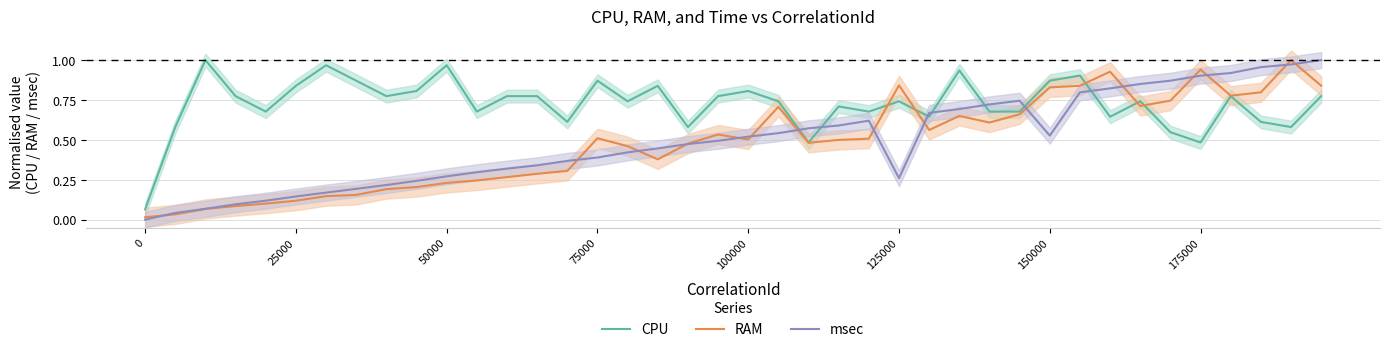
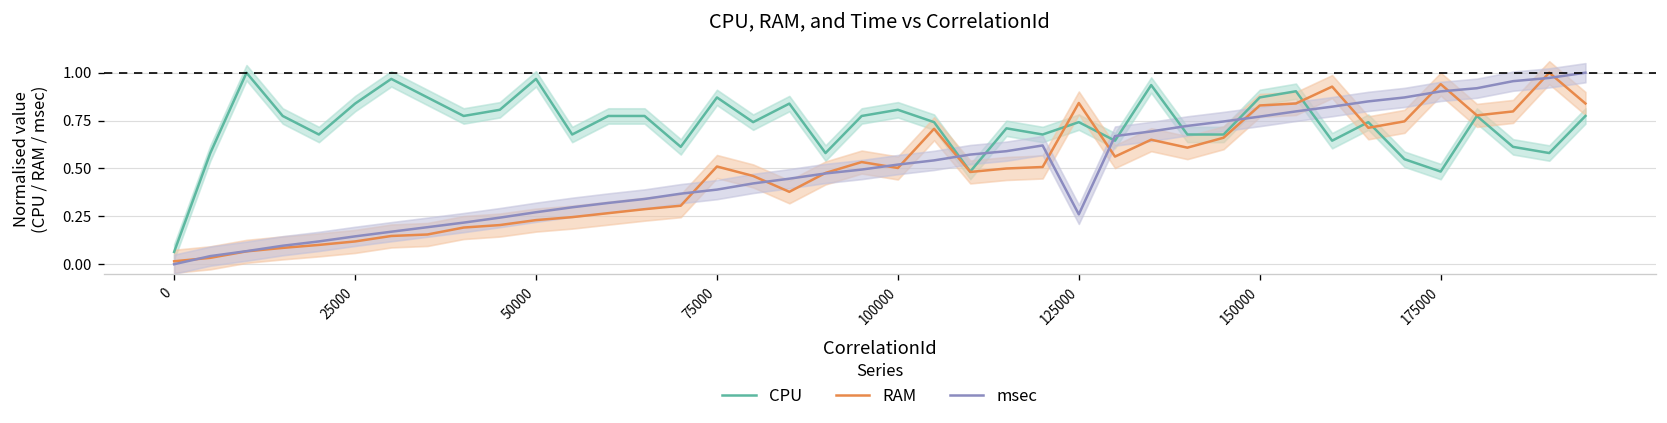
msec, 150000: 0.53 -> 0.77
